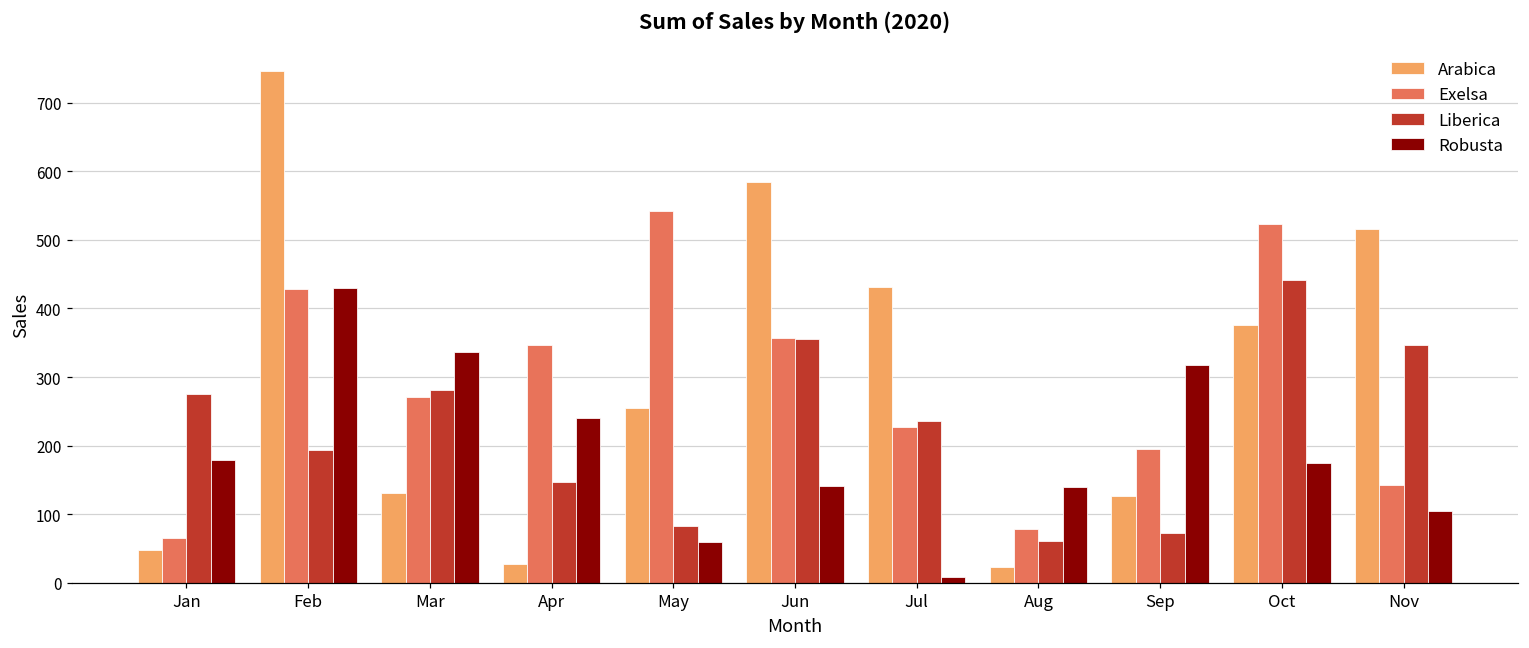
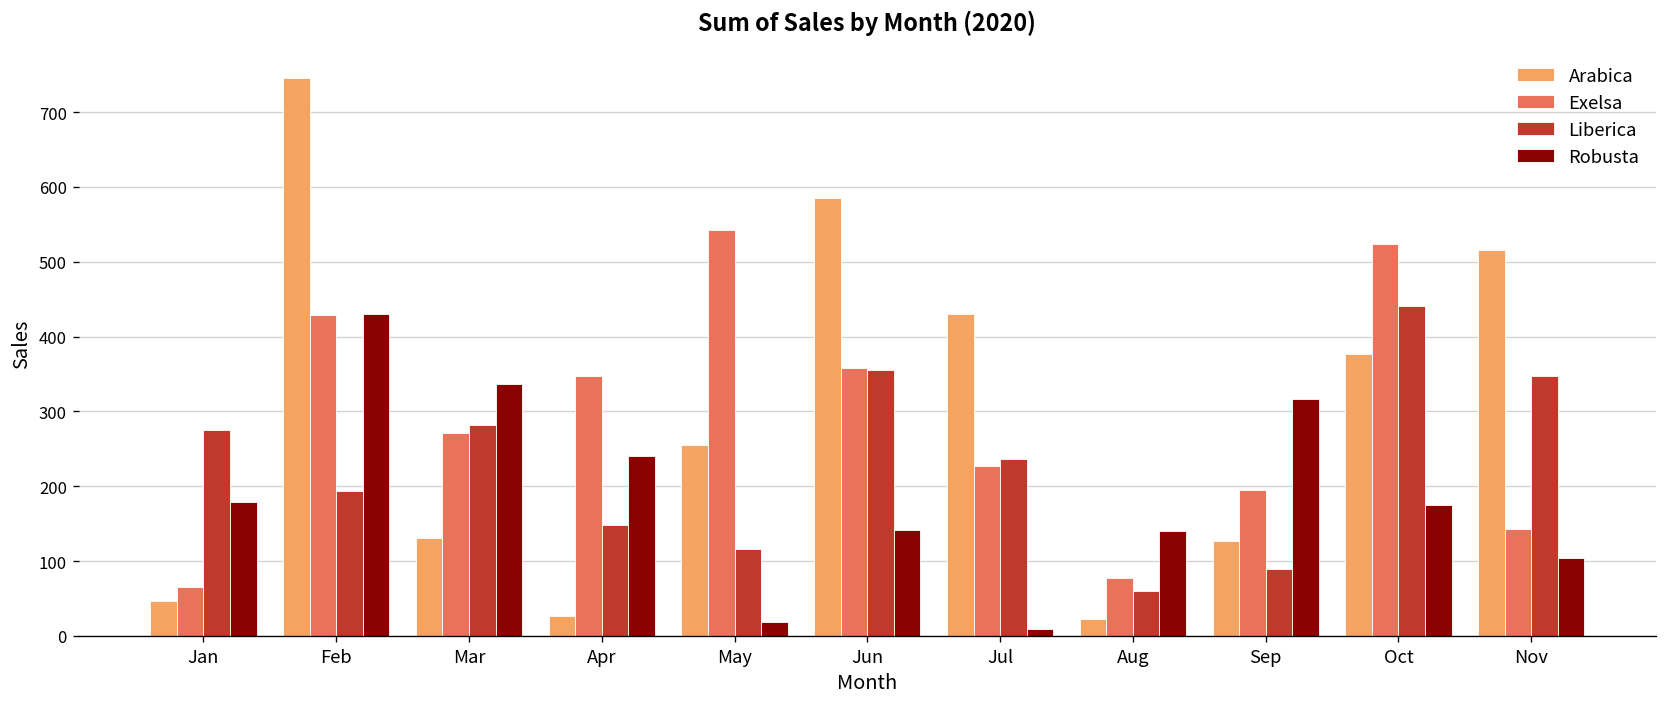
Liberica, May: 80 -> 120
Robusta, May: 60 -> 20
Liberica, Sep: 70 -> 90
